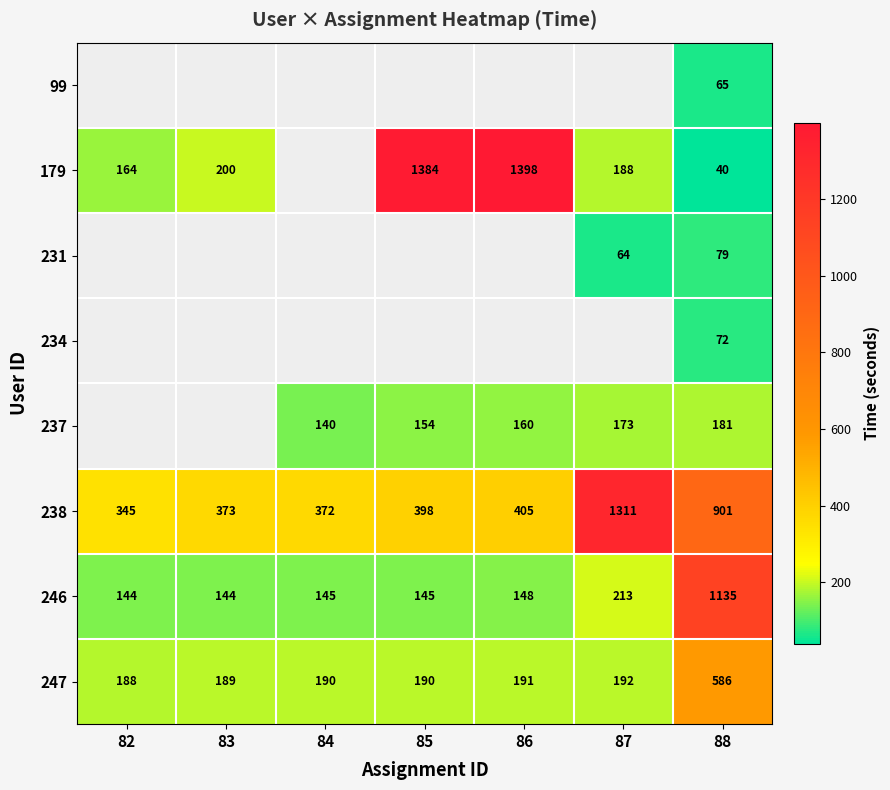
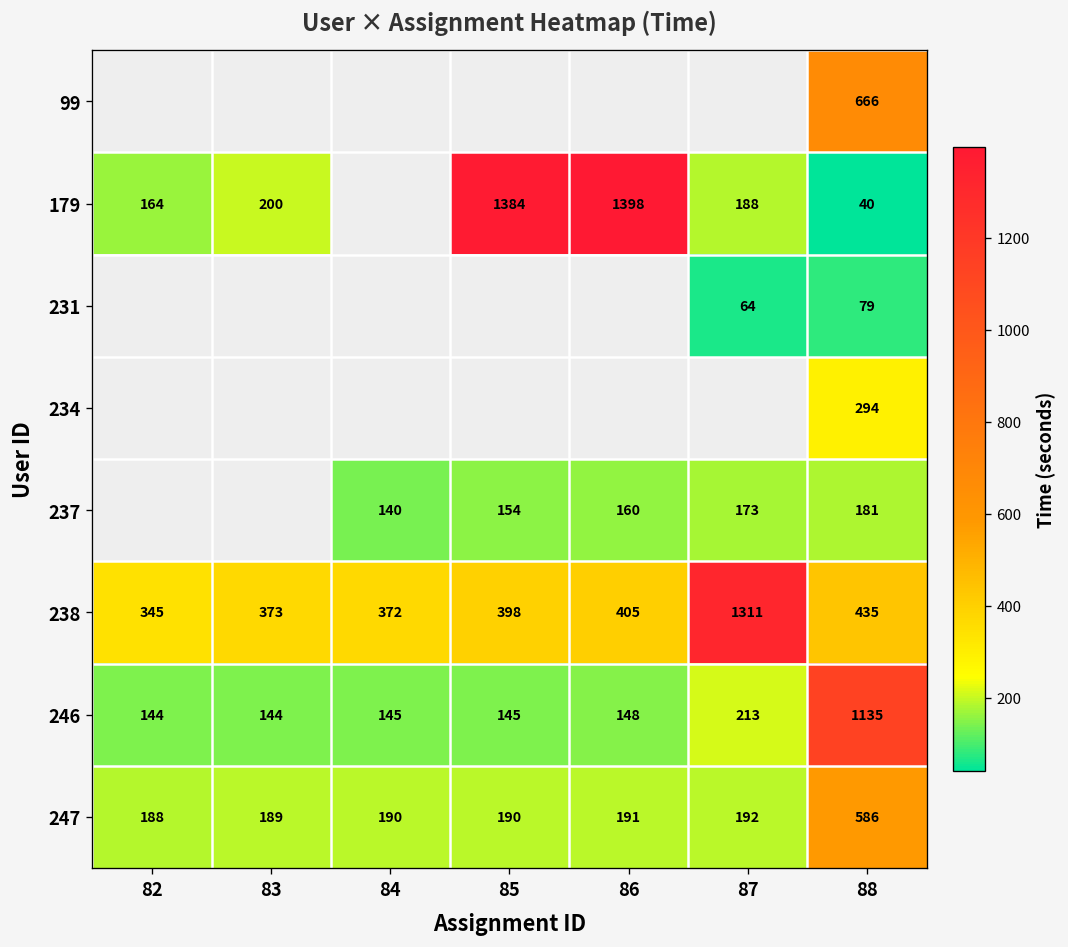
99, 88: 65 -> 666
234, 88: 72 -> 294
238, 88: 901 -> 435
